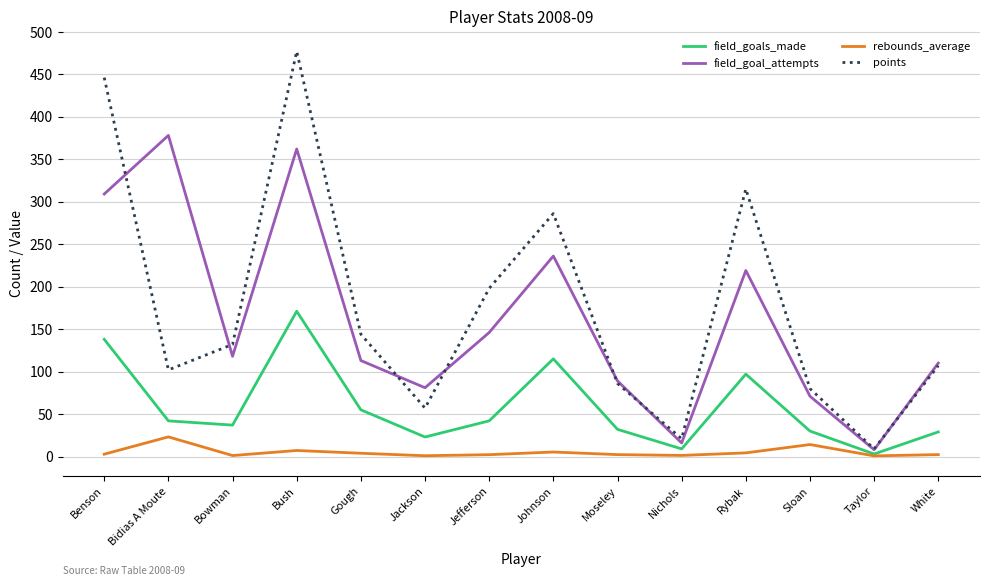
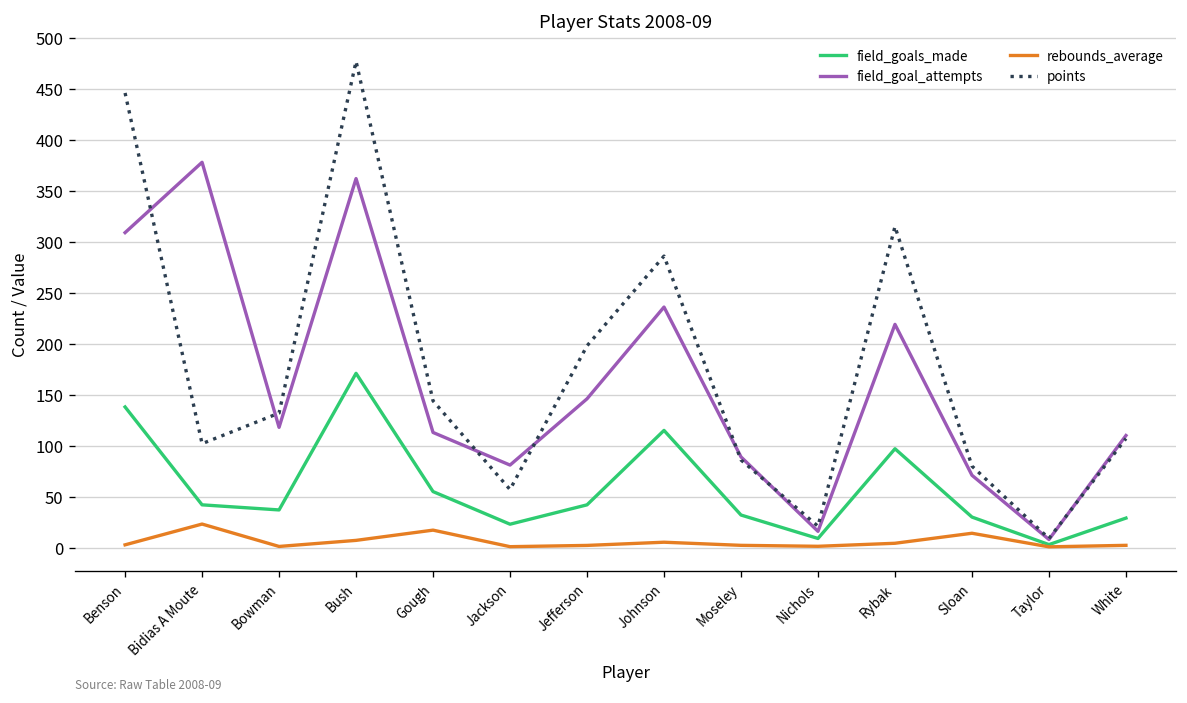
rebounds_average, Gough: 0 -> 20
